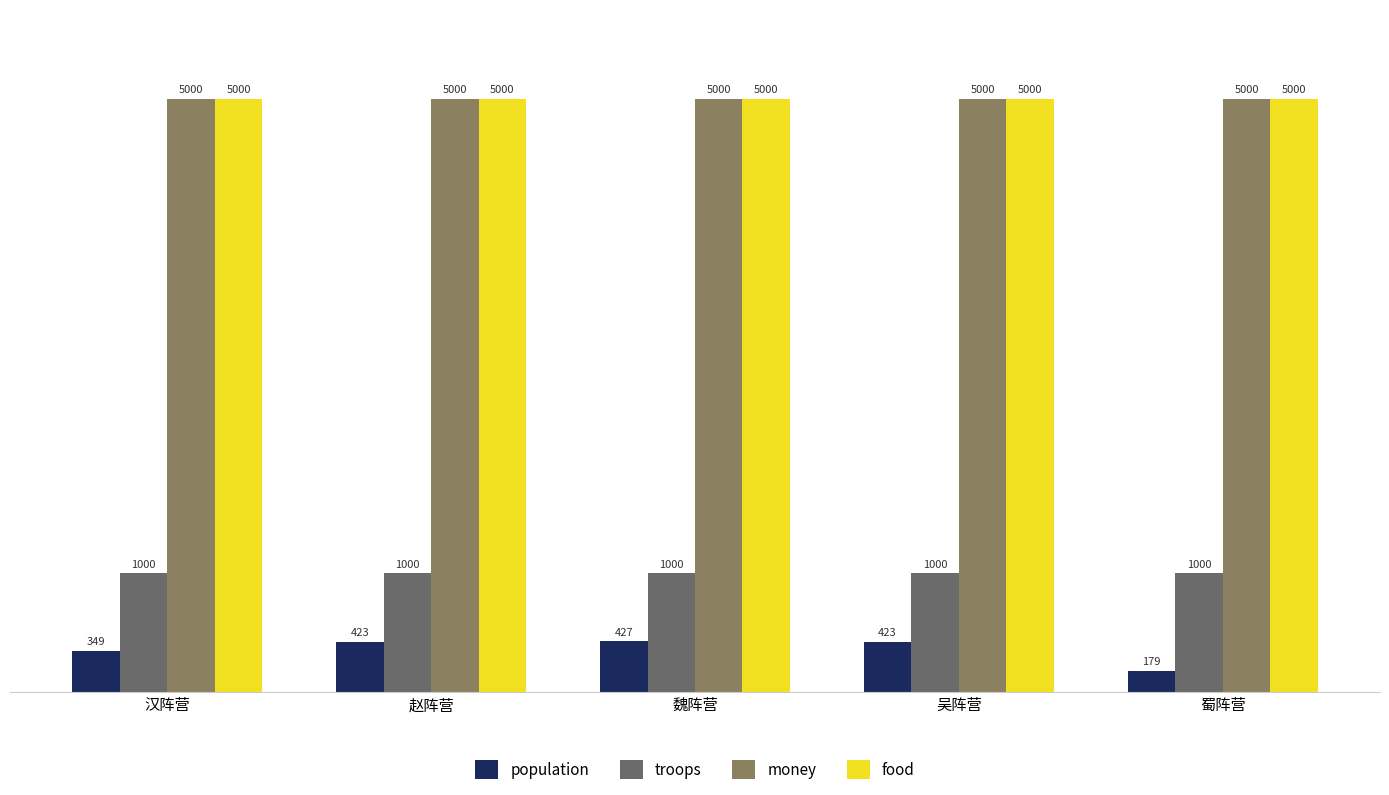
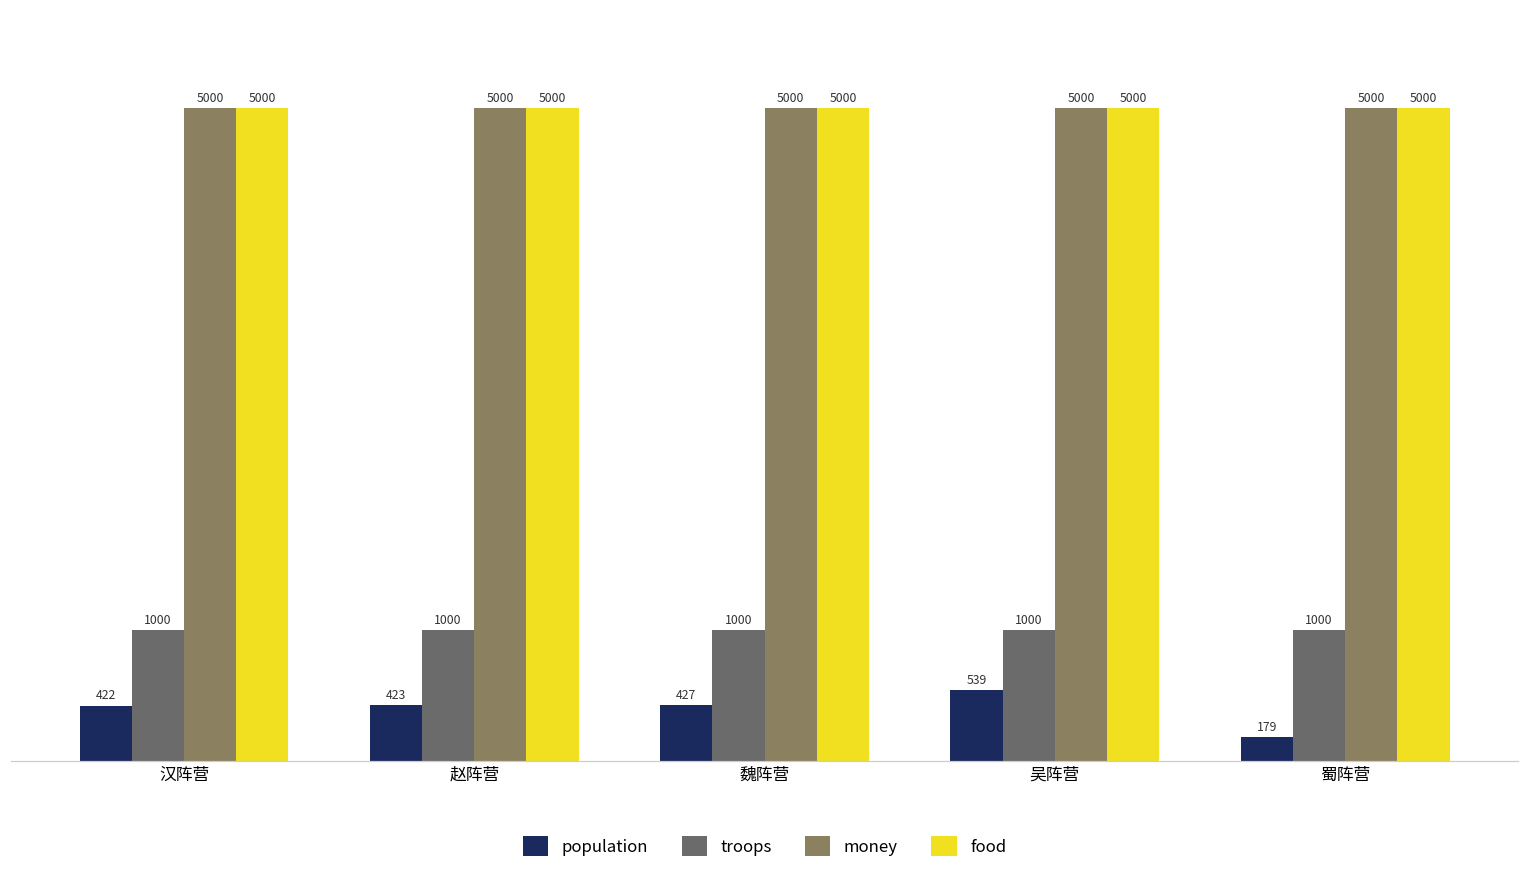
population, 汉阵营: 349 -> 422
population, 吴阵营: 423 -> 539
